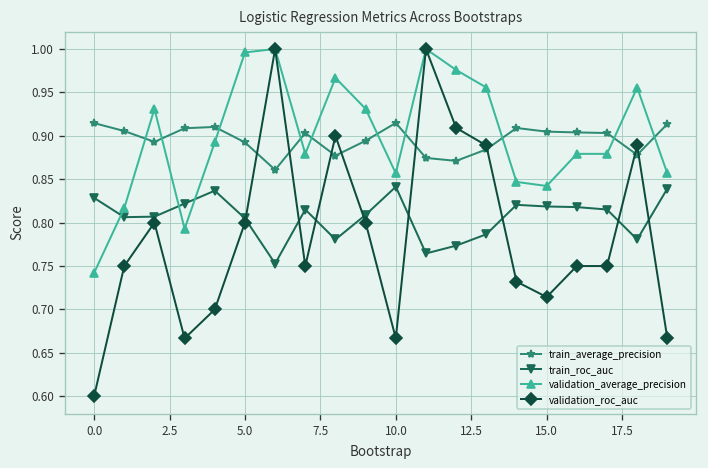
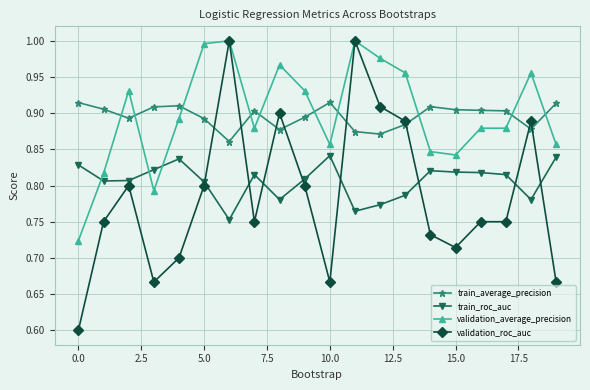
validation_average_precision, 0.0: 0.74 -> 0.72
